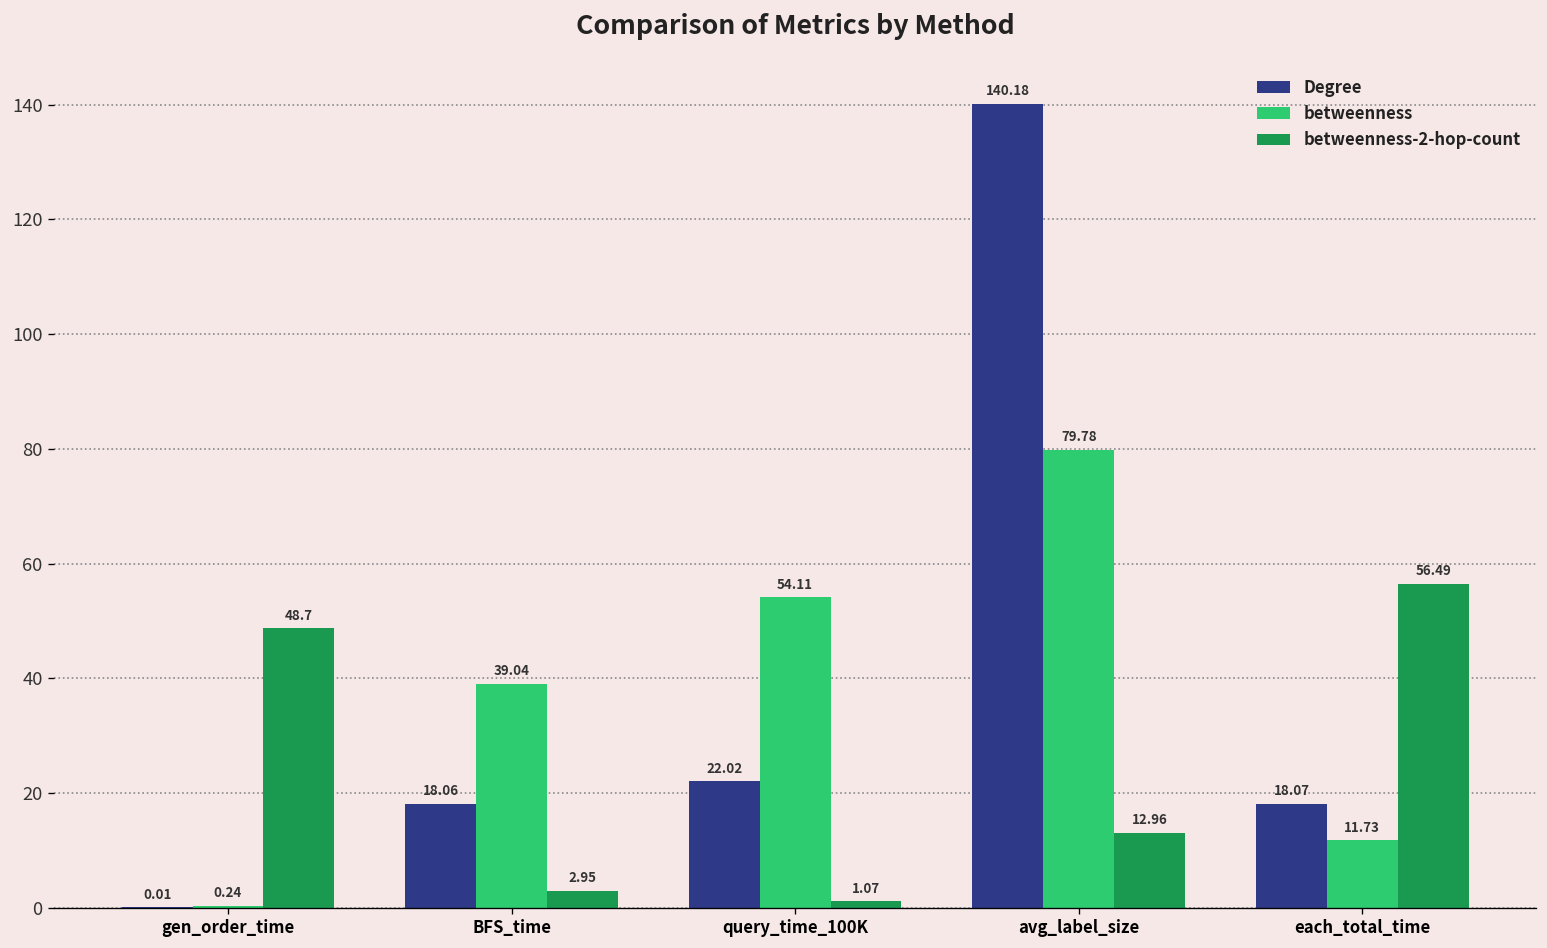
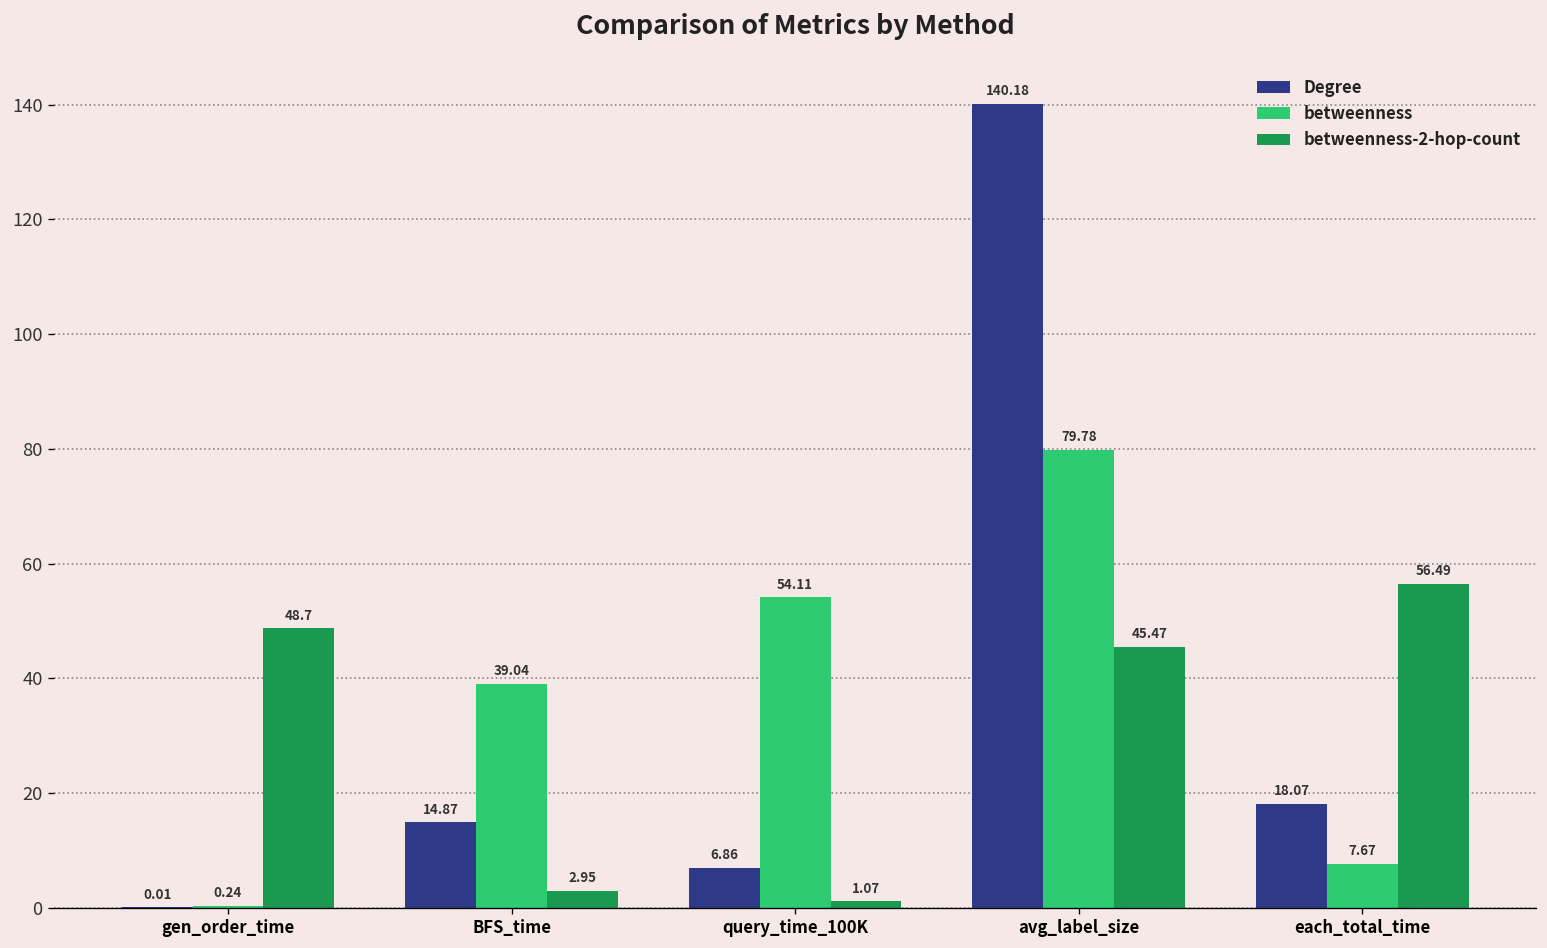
Degree, BFS_time: 18.06 -> 14.87
Degree, query_time_100K: 22.02 -> 6.86
betweenness-2-hop-count, avg_label_size: 12.96 -> 45.47
betweenness, each_total_time: 11.73 -> 7.67
